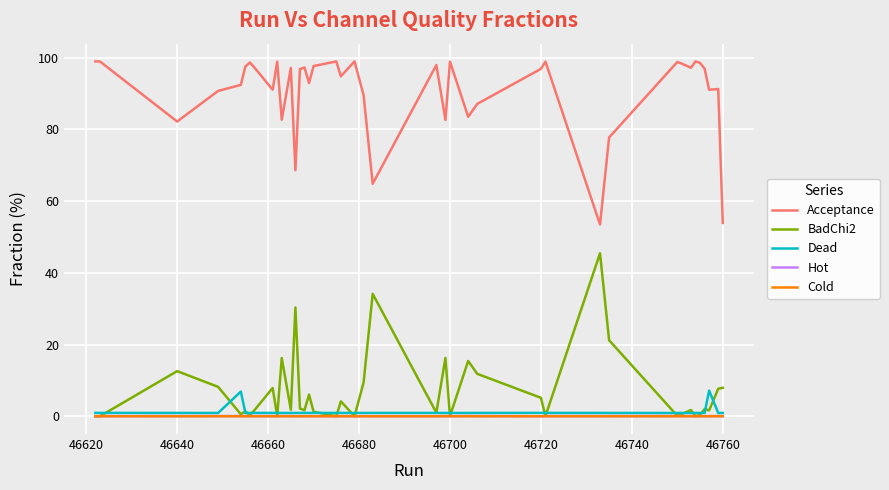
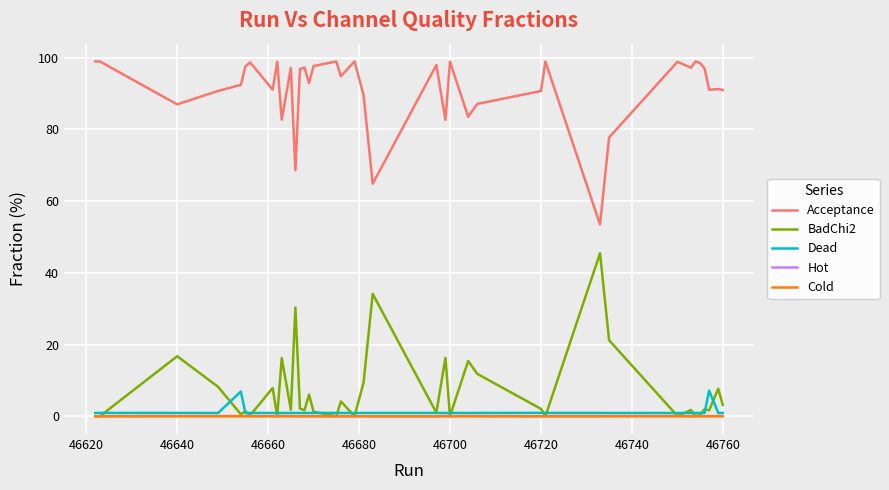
Acceptance, 46640: 82 -> 87
BadChi2, 46640: 13 -> 17
Acceptance, 46720: 97 -> 91
BadChi2, 46720: 5 -> 2
Acceptance, 46760: 54 -> 91
BadChi2, 46760: 8 -> 3
